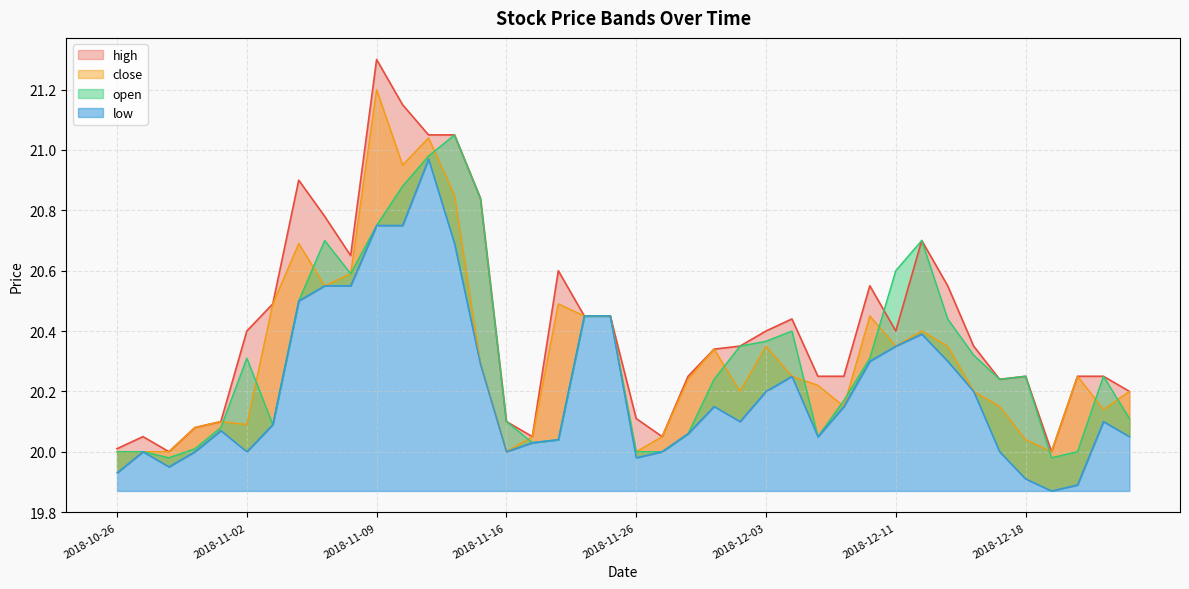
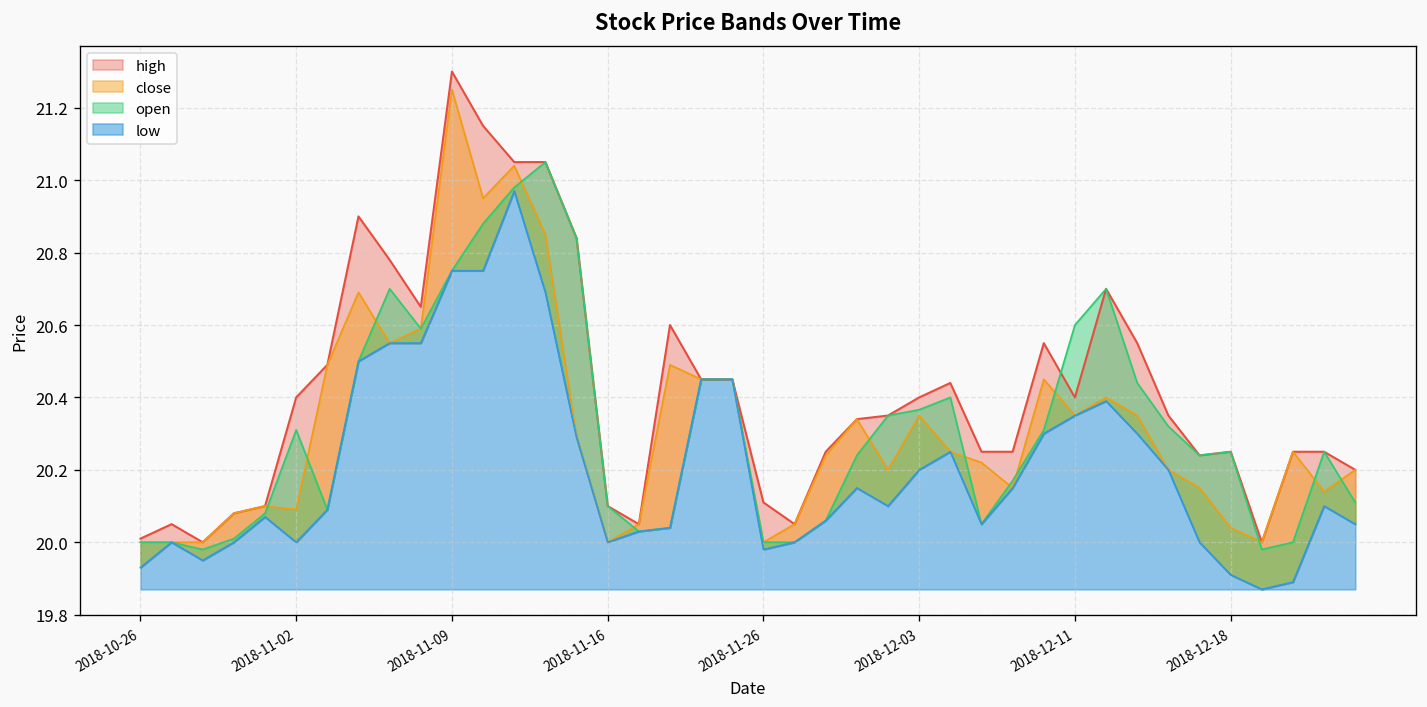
close, 2018-11-09: 21.20 -> 21.25
